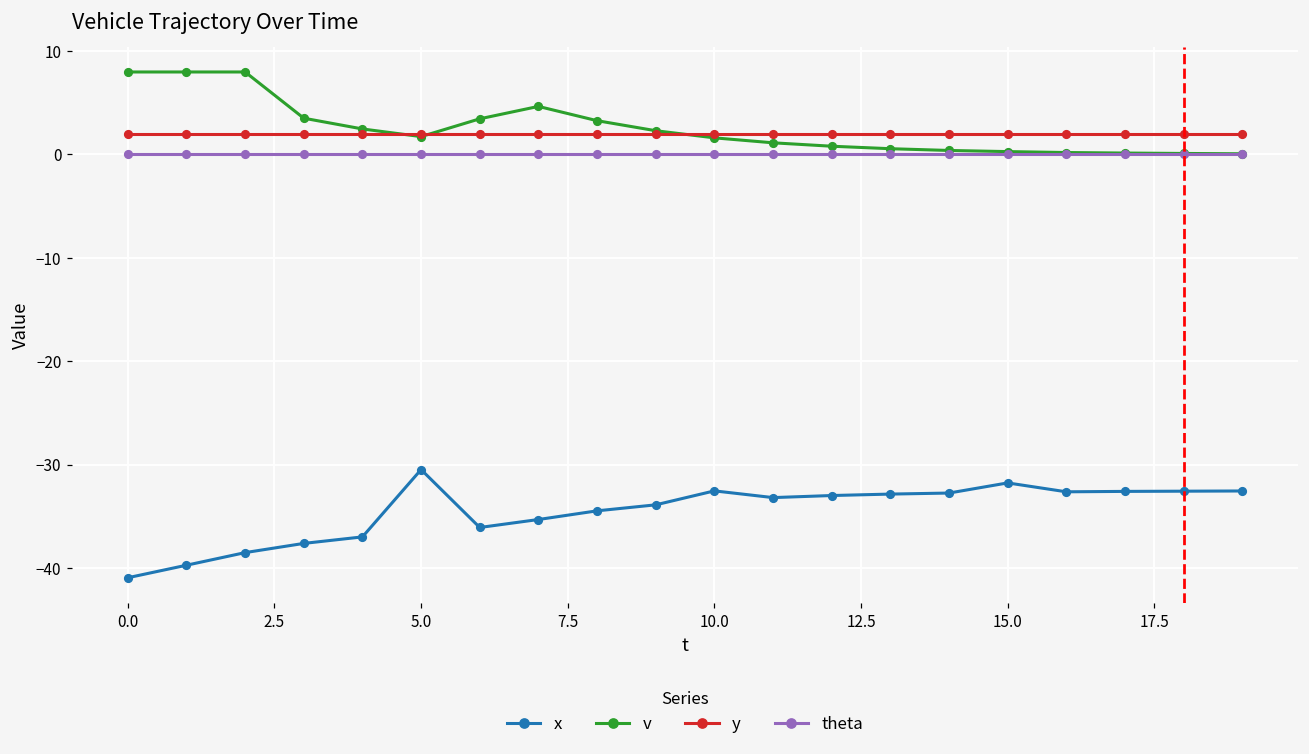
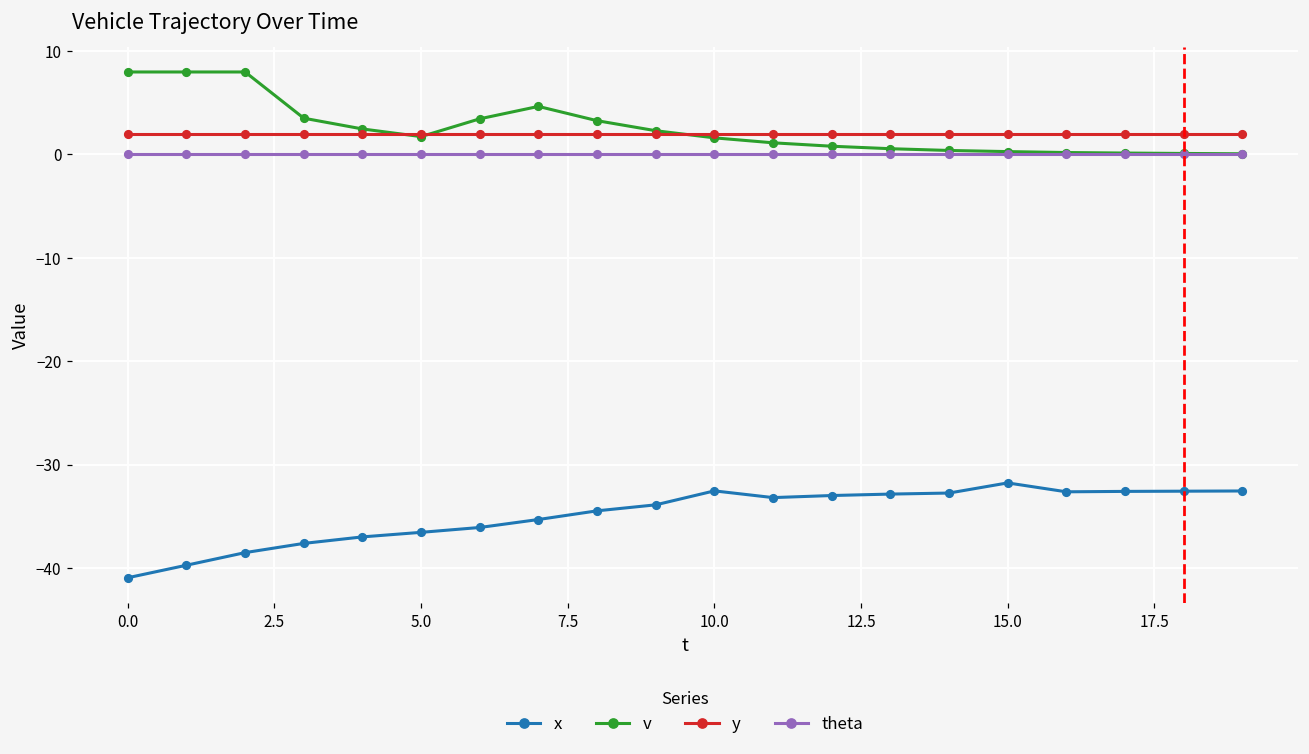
x, 5.0: -30 -> -37
